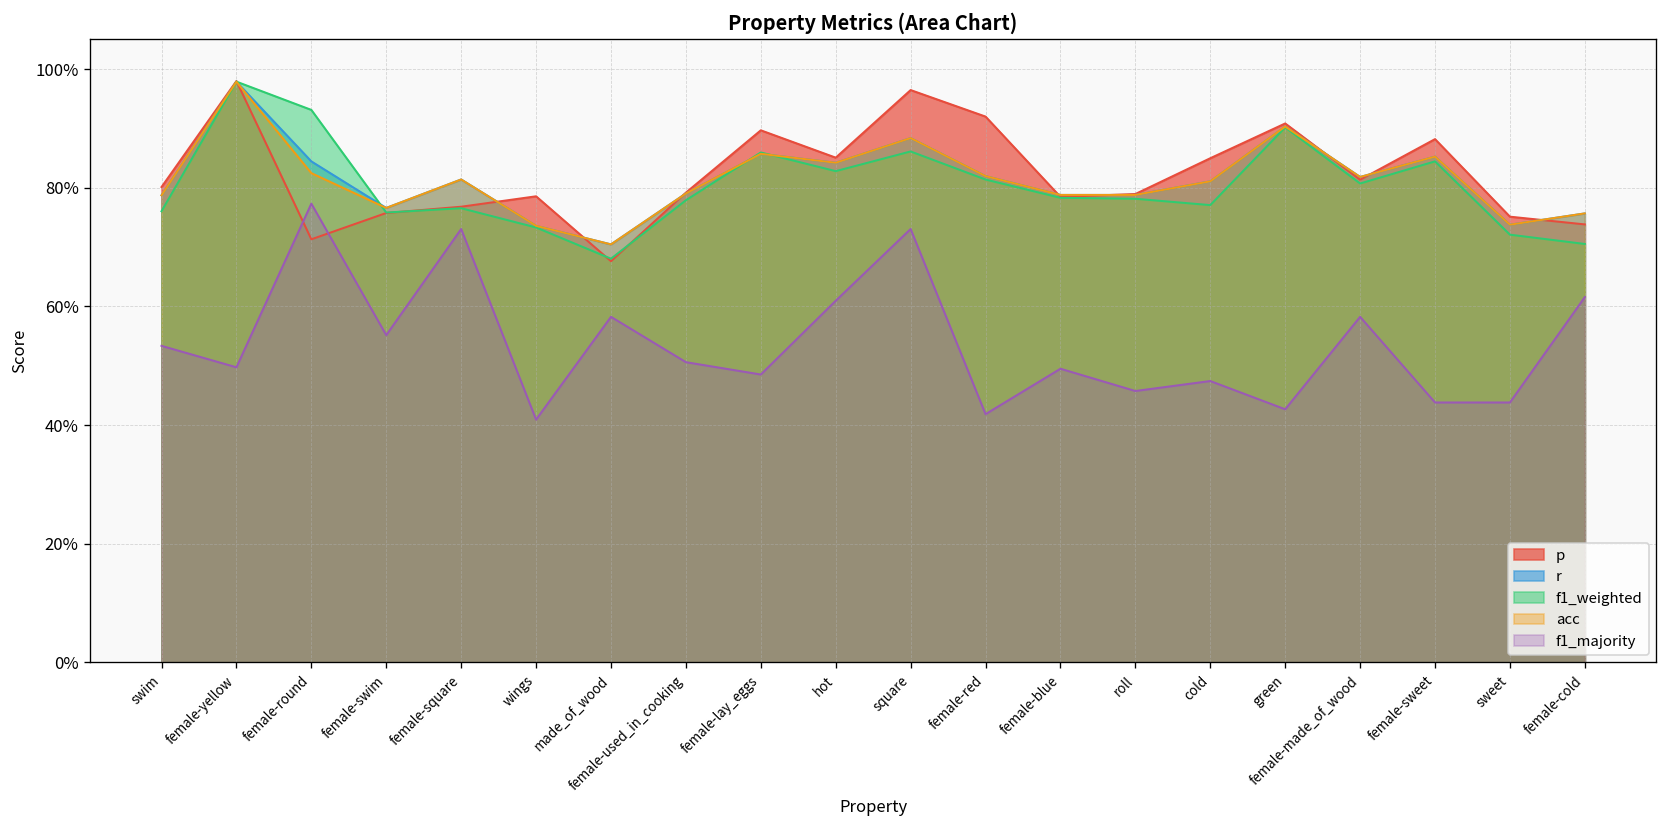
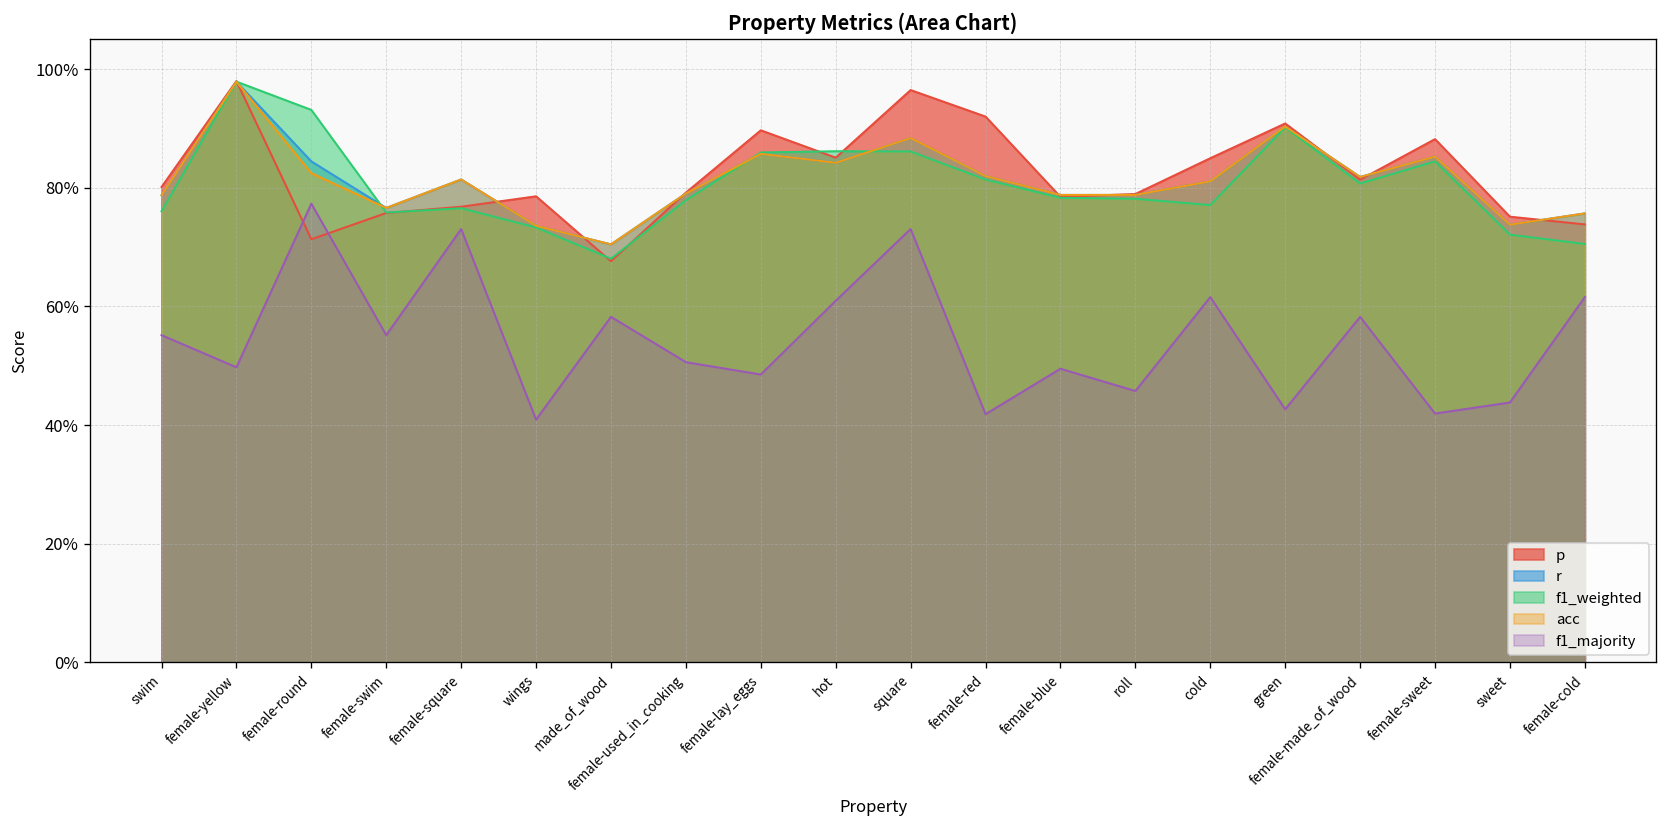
f1_majority, swim: 53% -> 55%
f1_weighted, hot: 83% -> 86%
f1_majority, cold: 47% -> 62%
f1_majority, female-sweet: 44% -> 42%
